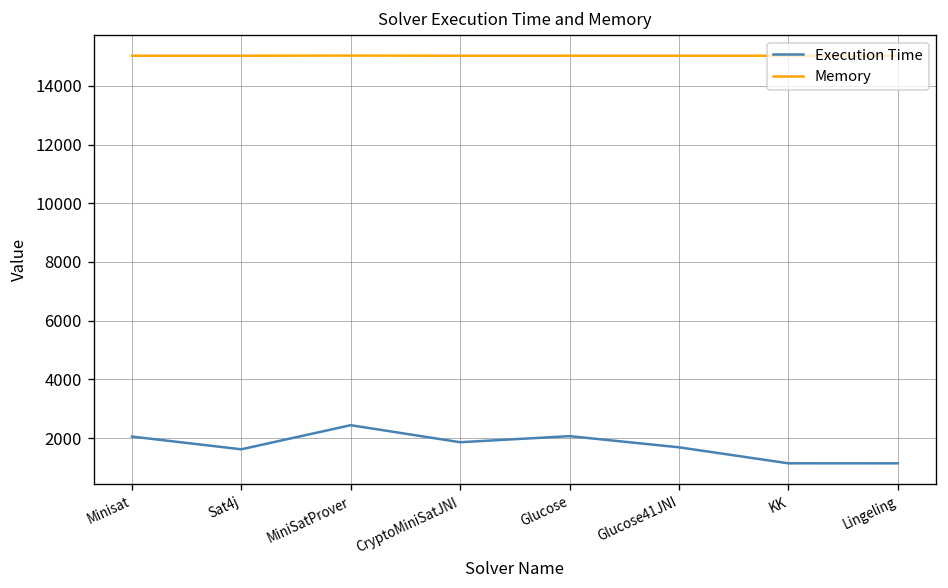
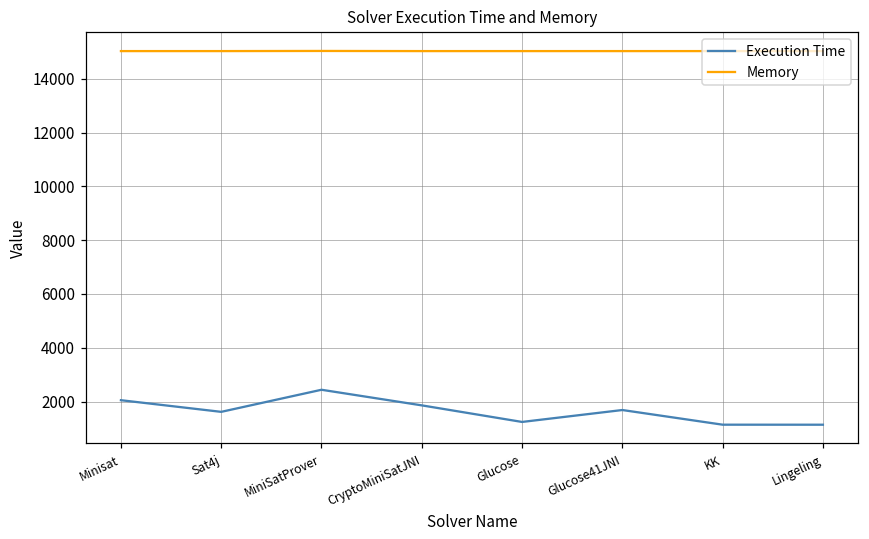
Execution Time, Glucose: 2100 -> 1200
